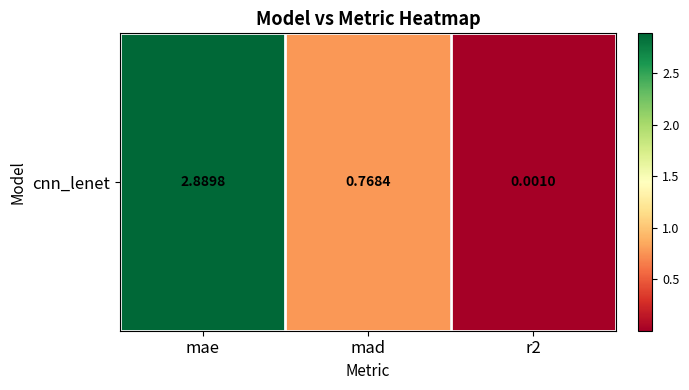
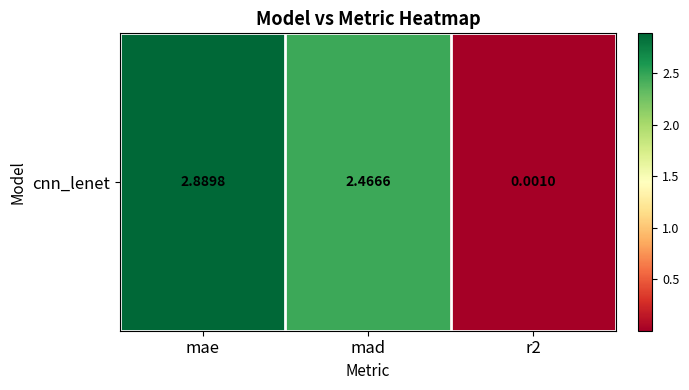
cnn_lenet, mad: 0.7684 -> 2.4666
